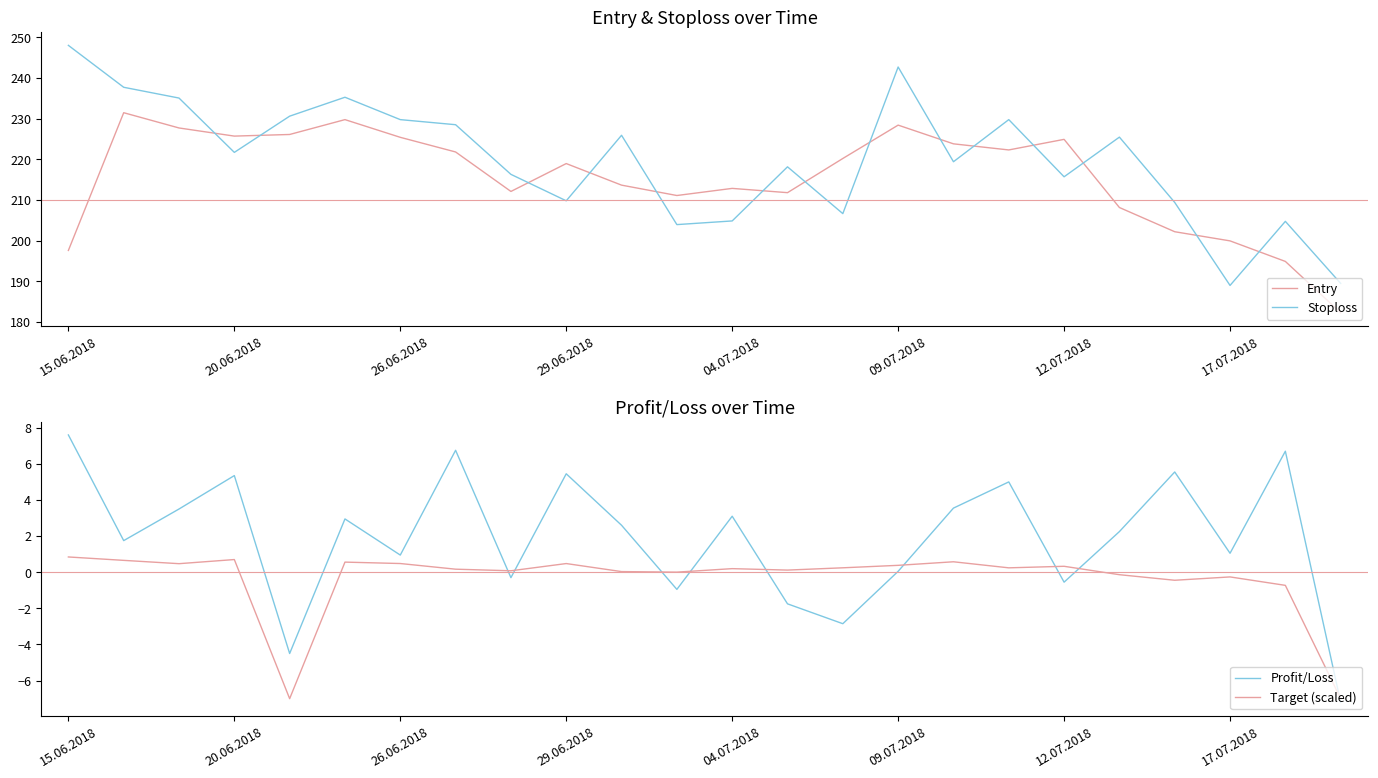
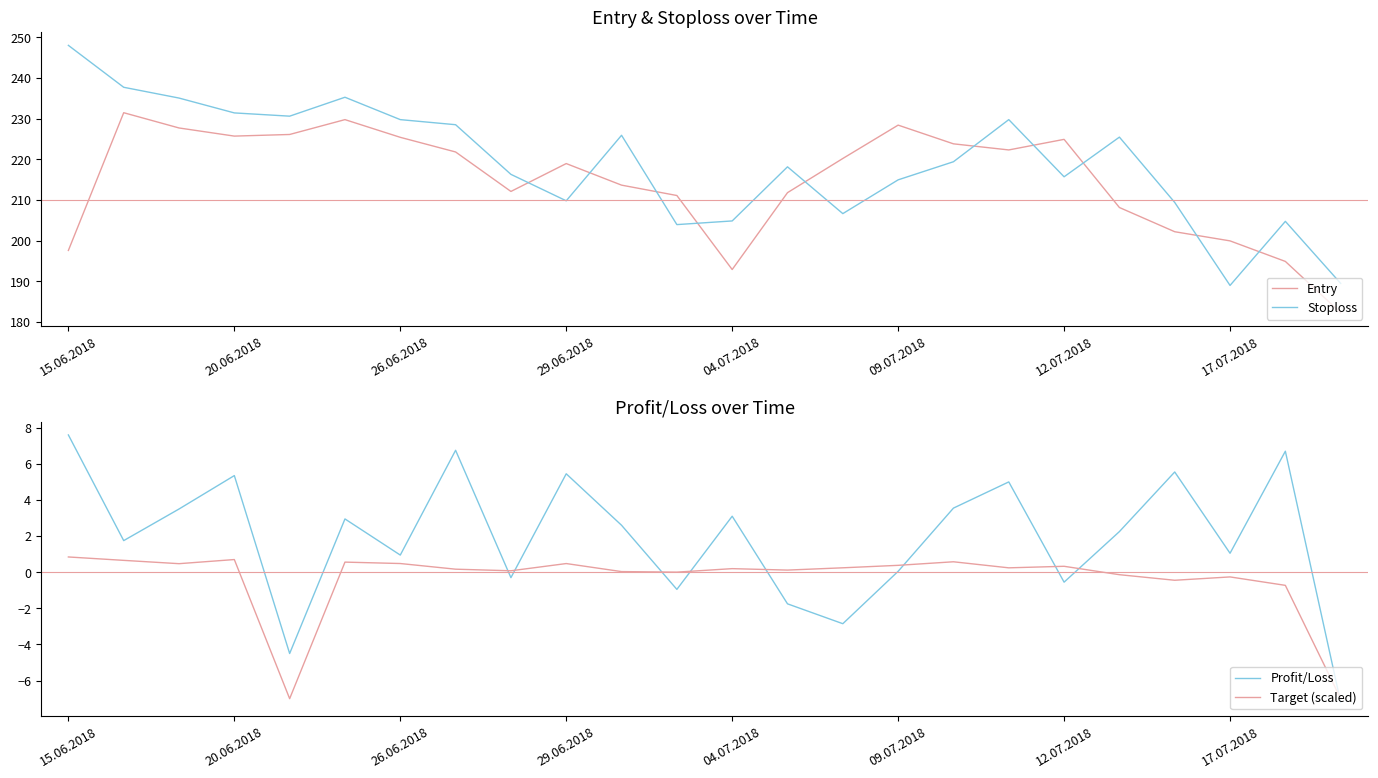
Entry & Stoploss over Time, Stoploss, 20.06.2018: 222 -> 231
Entry & Stoploss over Time, Entry, 04.07.2018: 213 -> 193
Entry & Stoploss over Time, Stoploss, 09.07.2018: 243 -> 215
